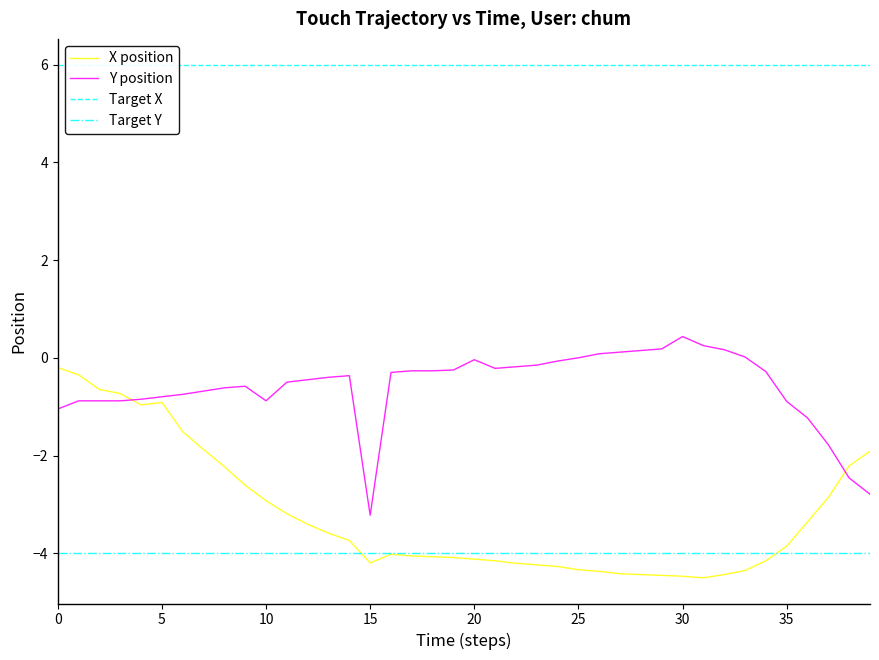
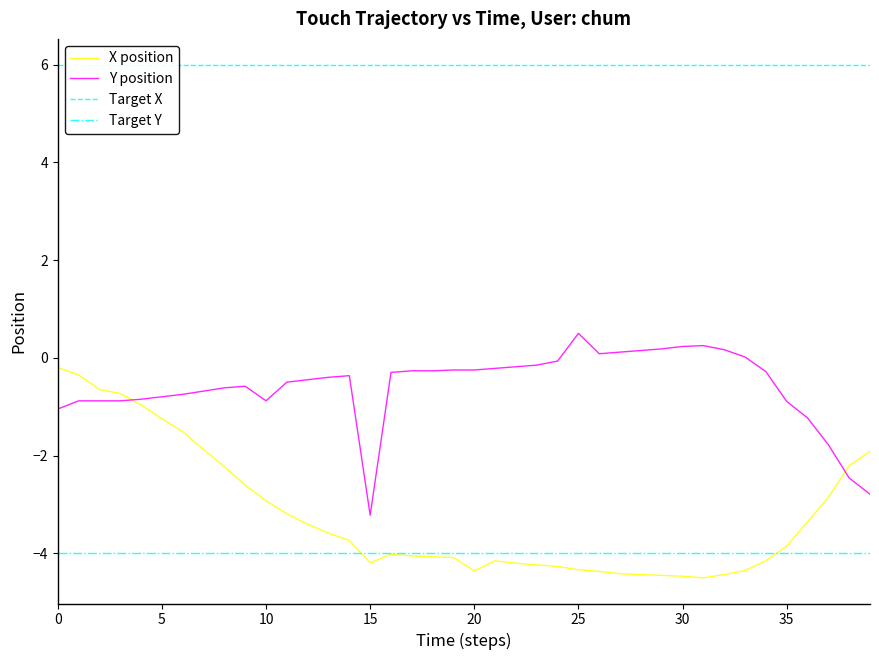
X position, 5: -0.9 -> -1.2
X position, 20: -4.1 -> -4.4
Y position, 20: 0.0 -> -0.2
Y position, 25: 0.0 -> 0.5
Y position, 30: 0.4 -> 0.2
